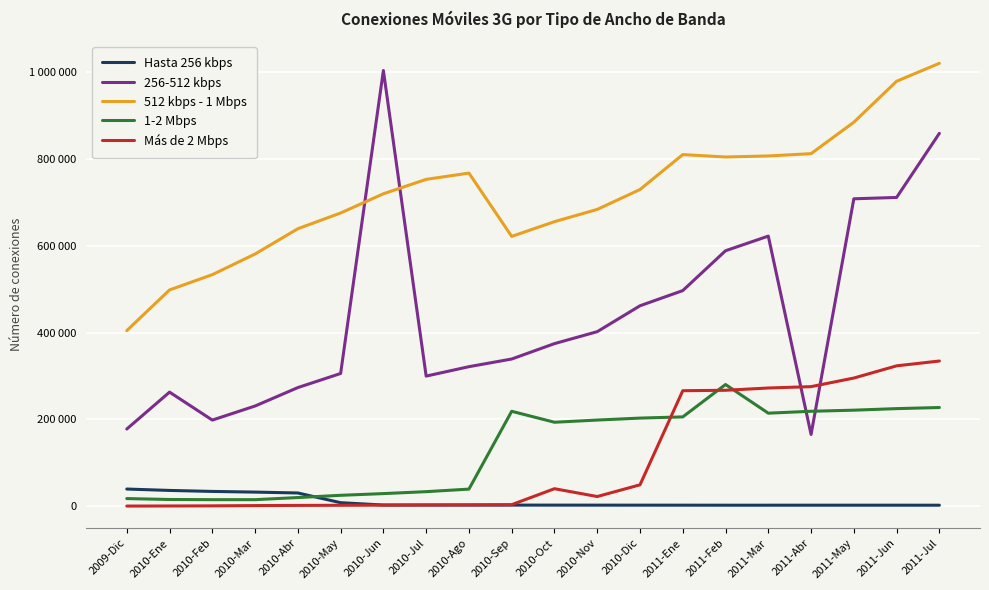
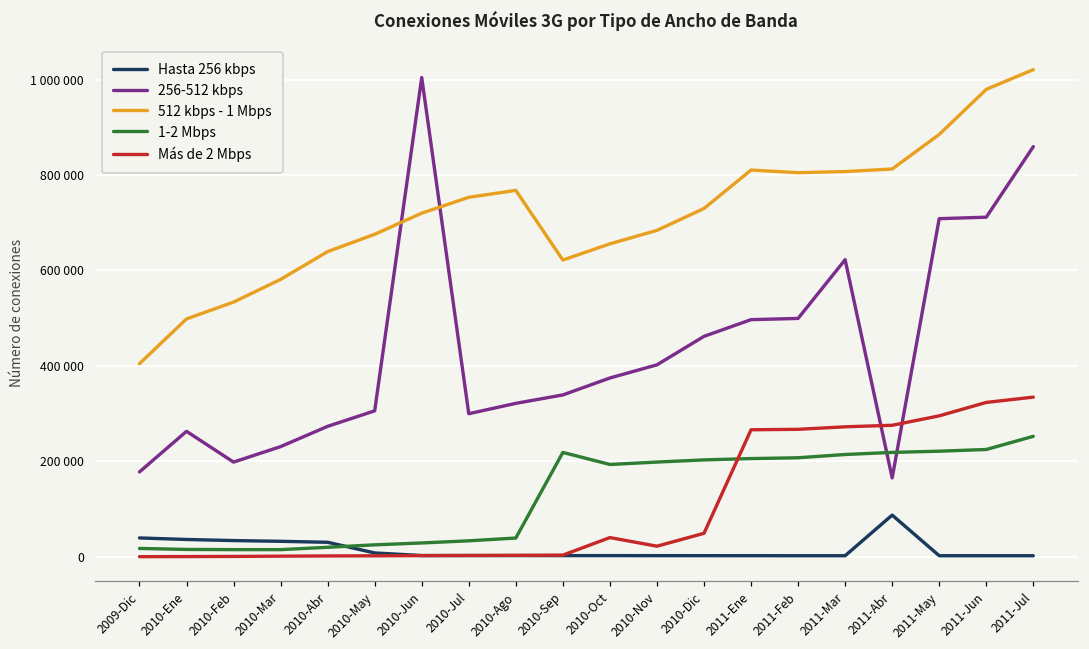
256-512 kbps, 2011-Feb: 590000 -> 500000
1-2 Mbps, 2011-Feb: 280000 -> 210000
Hasta 256 kbps, 2011-Abr: 0 -> 90000
1-2 Mbps, 2011-Jul: 230000 -> 250000
